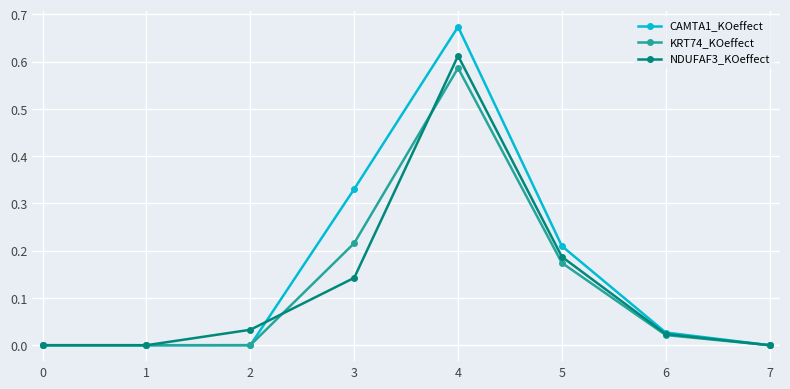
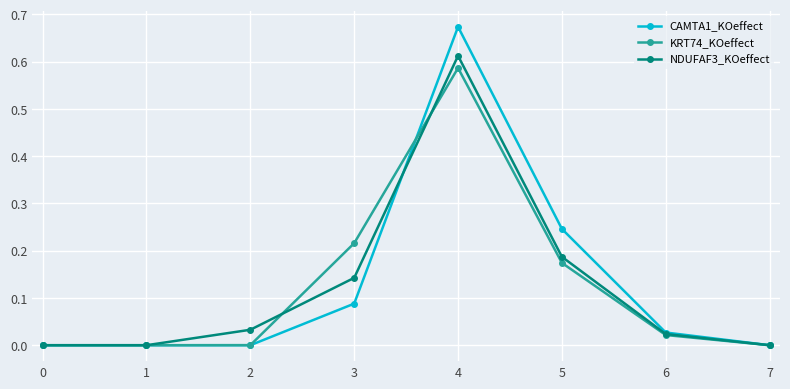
CAMTA1_KOeffect, 3: 0.33 -> 0.09
CAMTA1_KOeffect, 5: 0.21 -> 0.25
